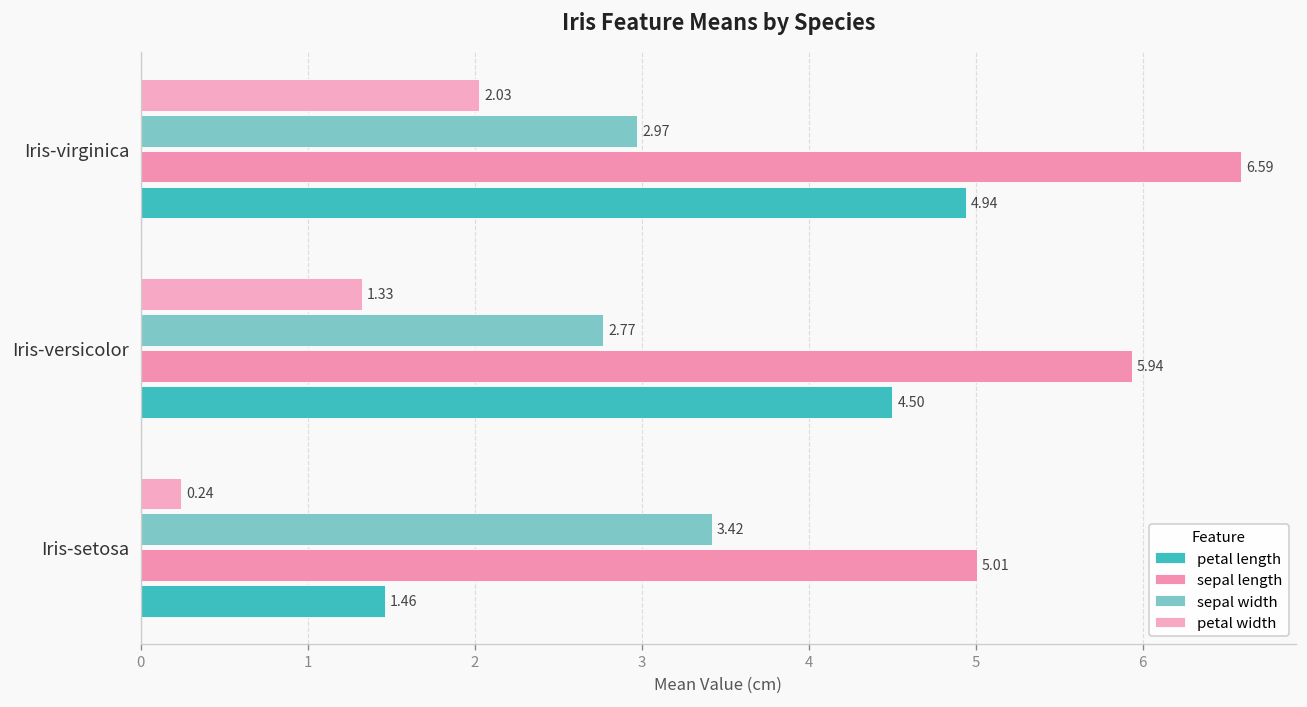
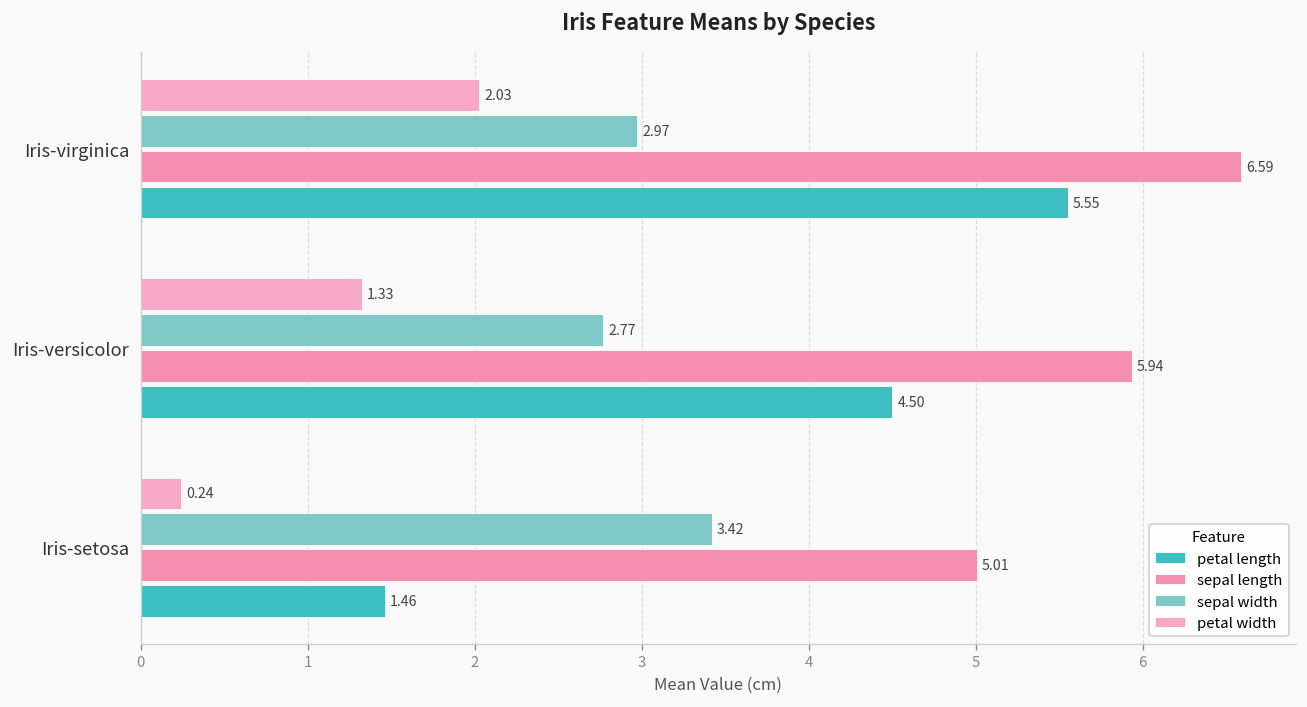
petal length, Iris-virginica: 4.94 -> 5.55
